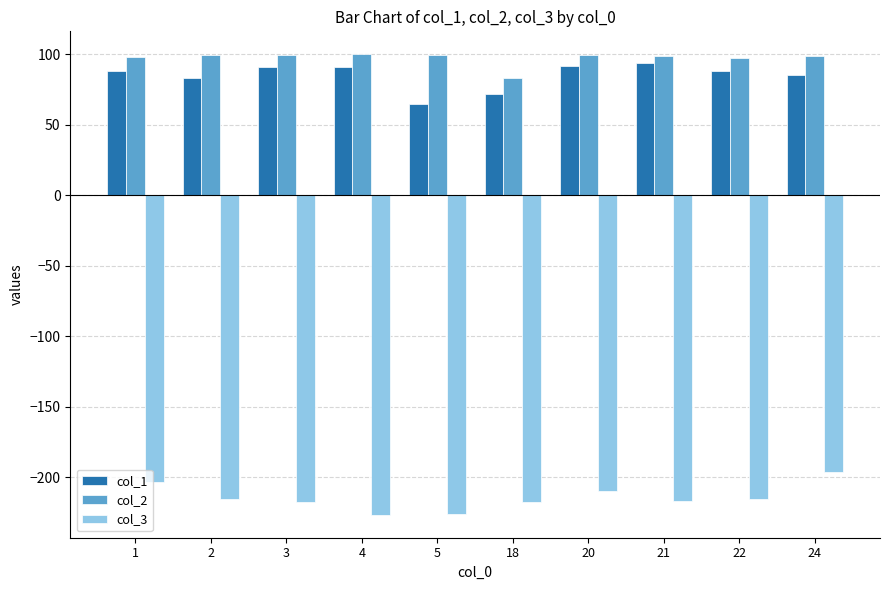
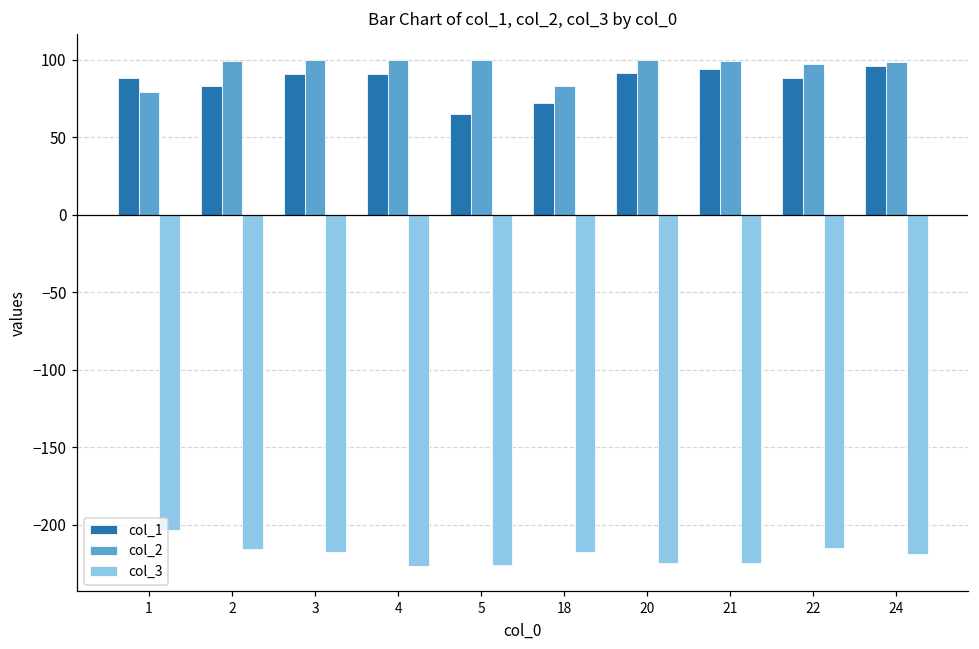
col_2, 1: 98 -> 79
col_3, 20: -210 -> -225
col_3, 21: -217 -> -224
col_1, 24: 86 -> 96
col_3, 24: -196 -> -219
